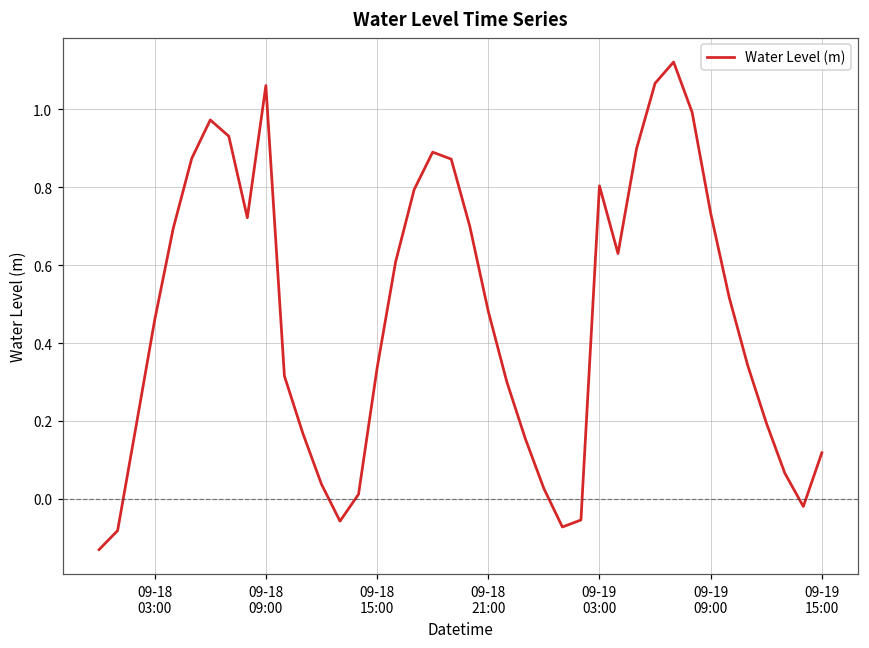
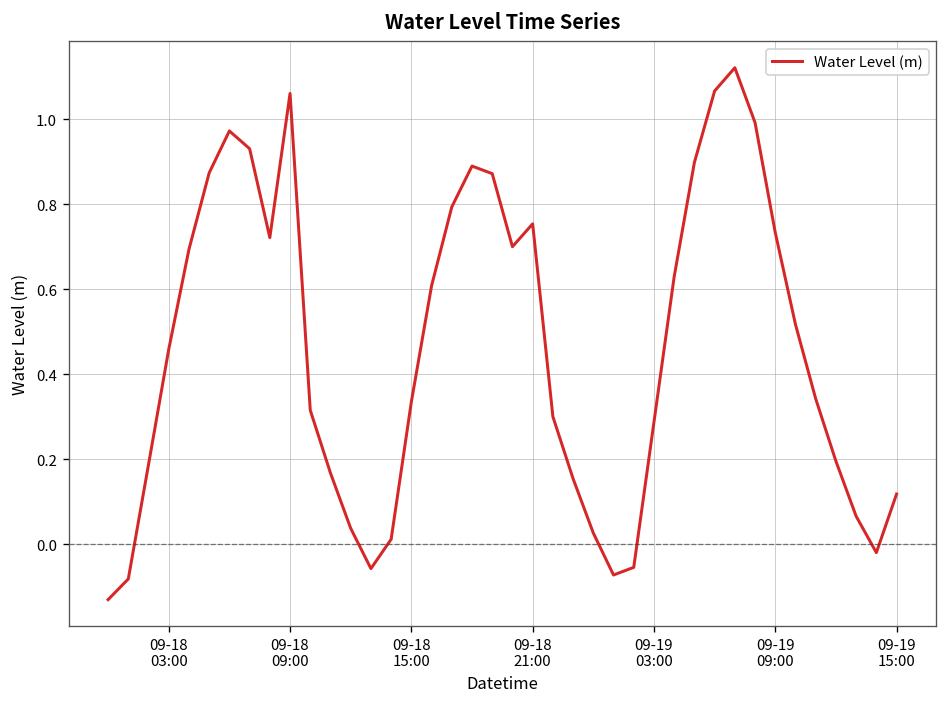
09-18 21:00: 0.48 -> 0.75
09-19 03:00: 0.80 -> 0.29
